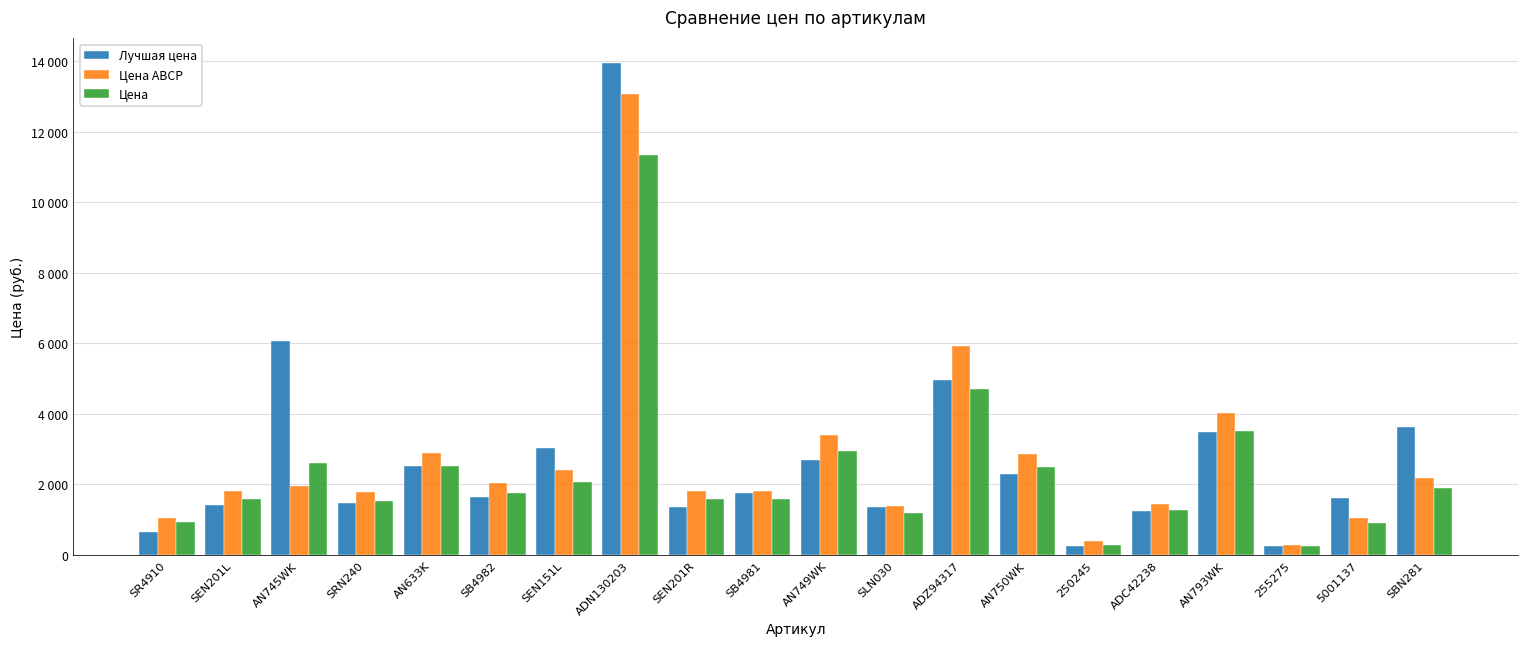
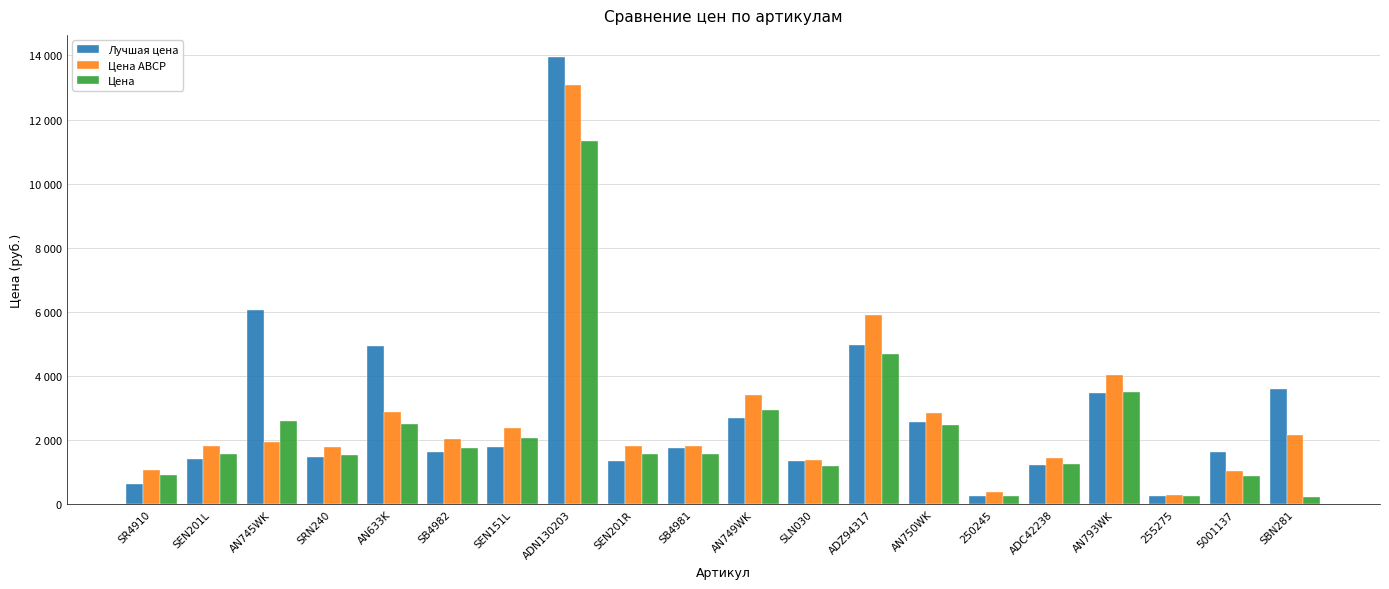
Лучшая цена, AN633K: 2500 -> 4900
Лучшая цена, SEN151L: 3000 -> 1800
Лучшая цена, AN750WK: 2300 -> 2600
Цена, SBN281: 1900 -> 200
